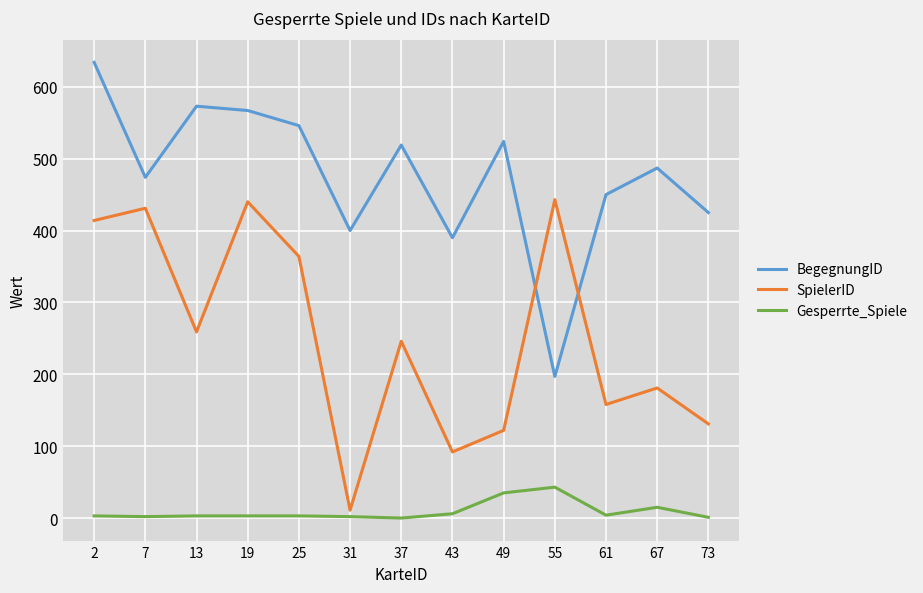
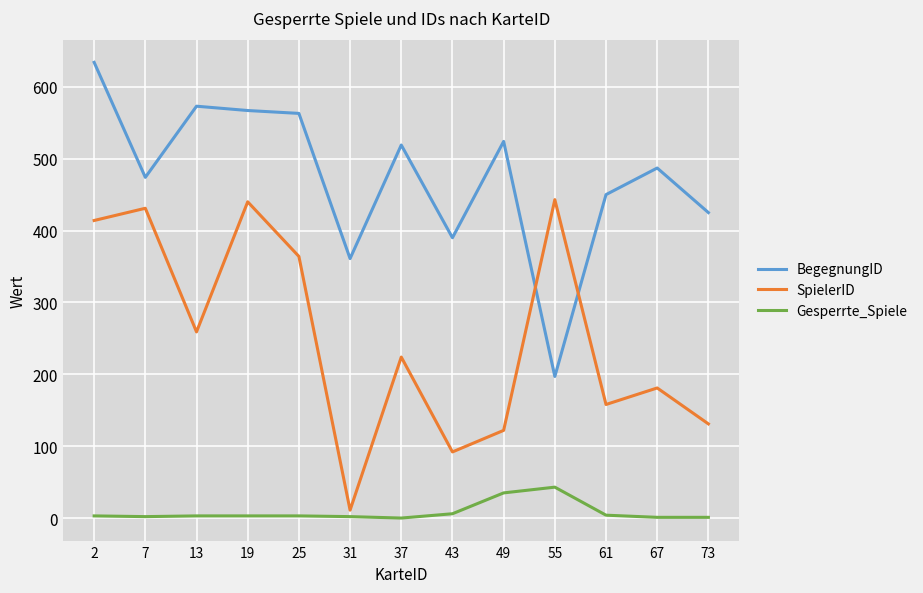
BegegnungID, 25: 550 -> 560
BegegnungID, 31: 400 -> 360
SpielerID, 37: 250 -> 220
Gesperrte_Spiele, 67: 20 -> 0
